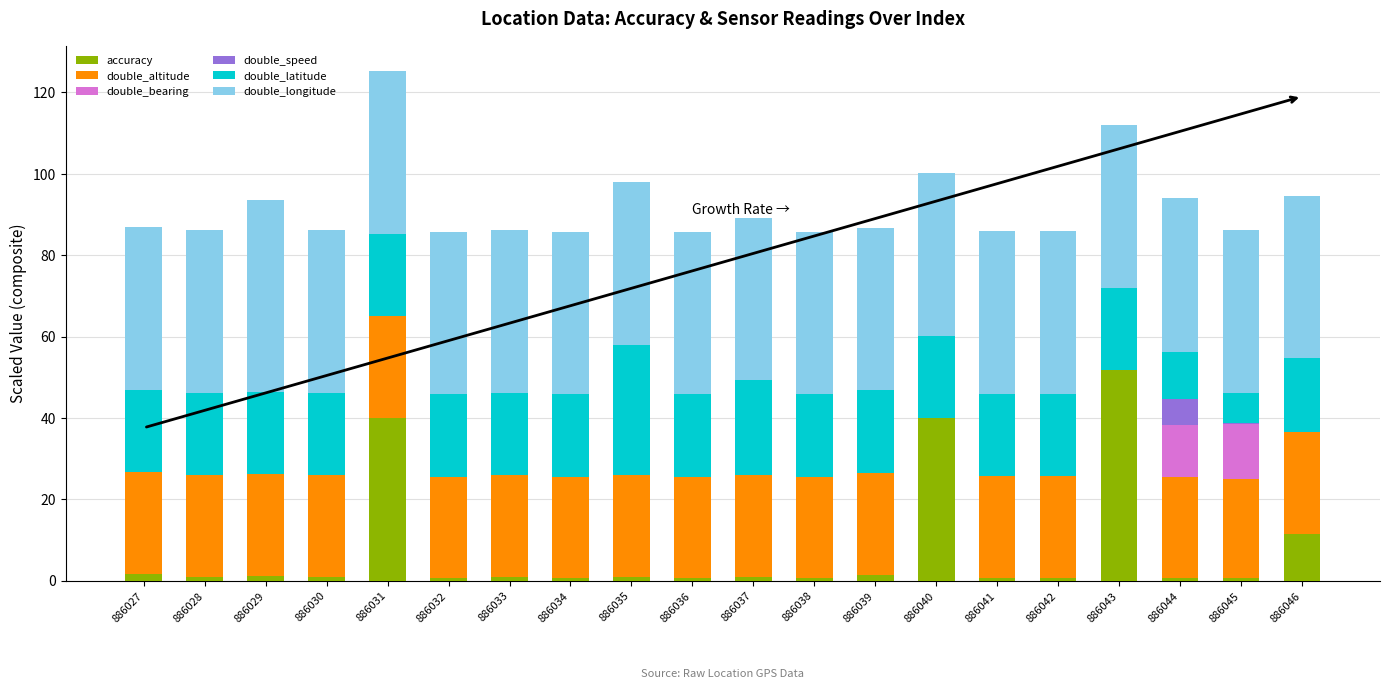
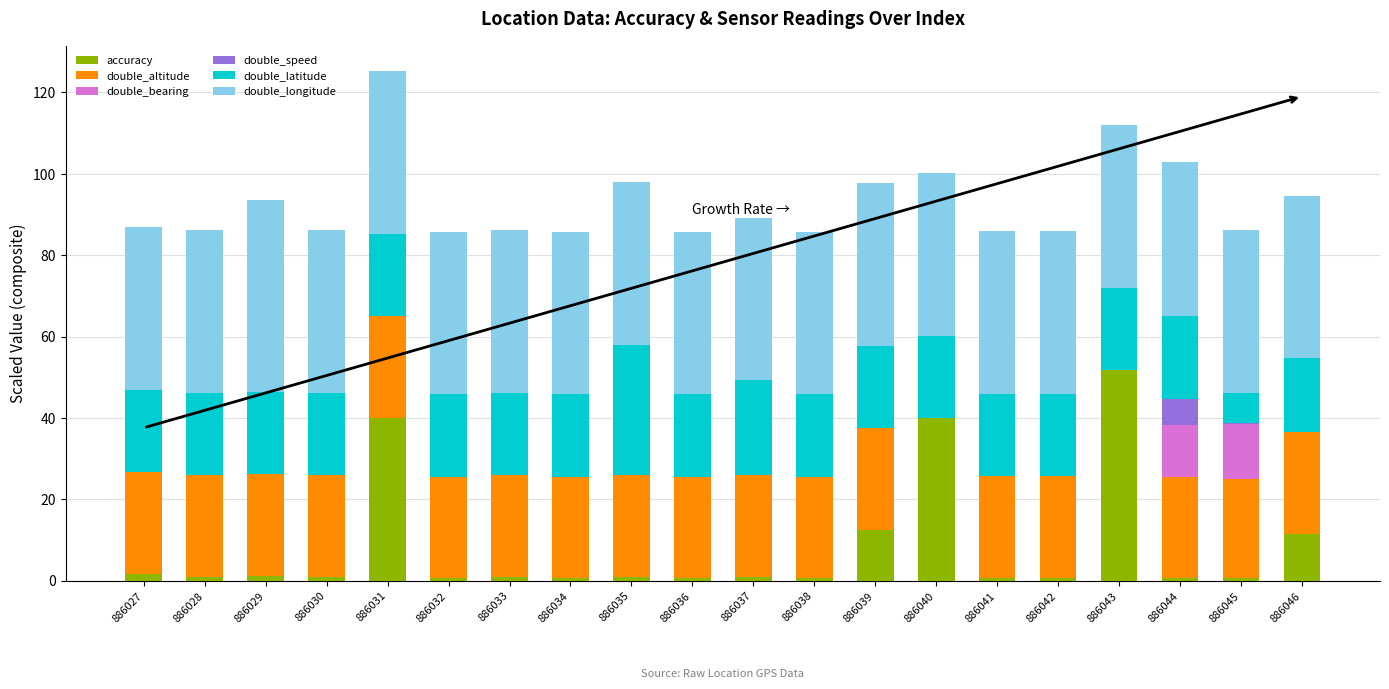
accuracy, 886039: 1 -> 12
double_latitude, 886044: 11 -> 20
